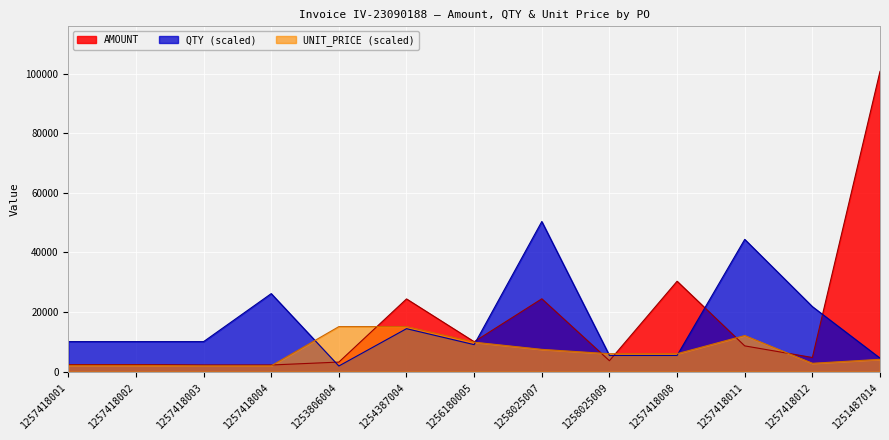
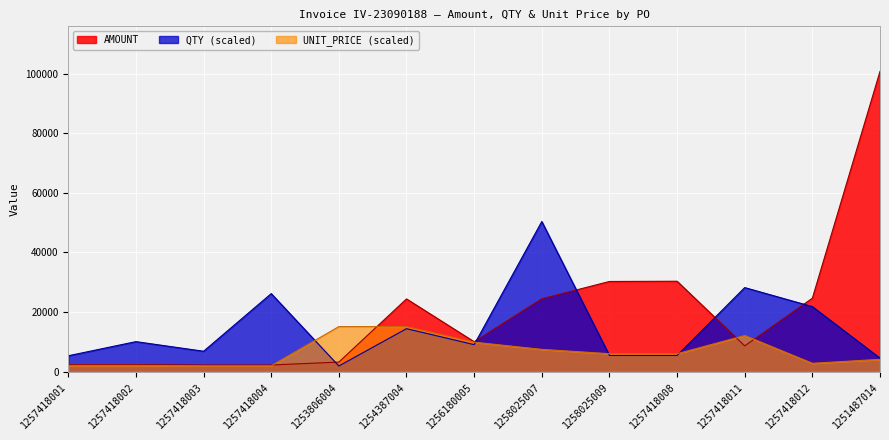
QTY (scaled), 1257418001: 10000 -> 5000
QTY (scaled), 1257418003: 10000 -> 7000
AMOUNT, 1258025009: 4000 -> 30000
QTY (scaled), 1257418011: 44000 -> 28000
AMOUNT, 1257418012: 5000 -> 25000
